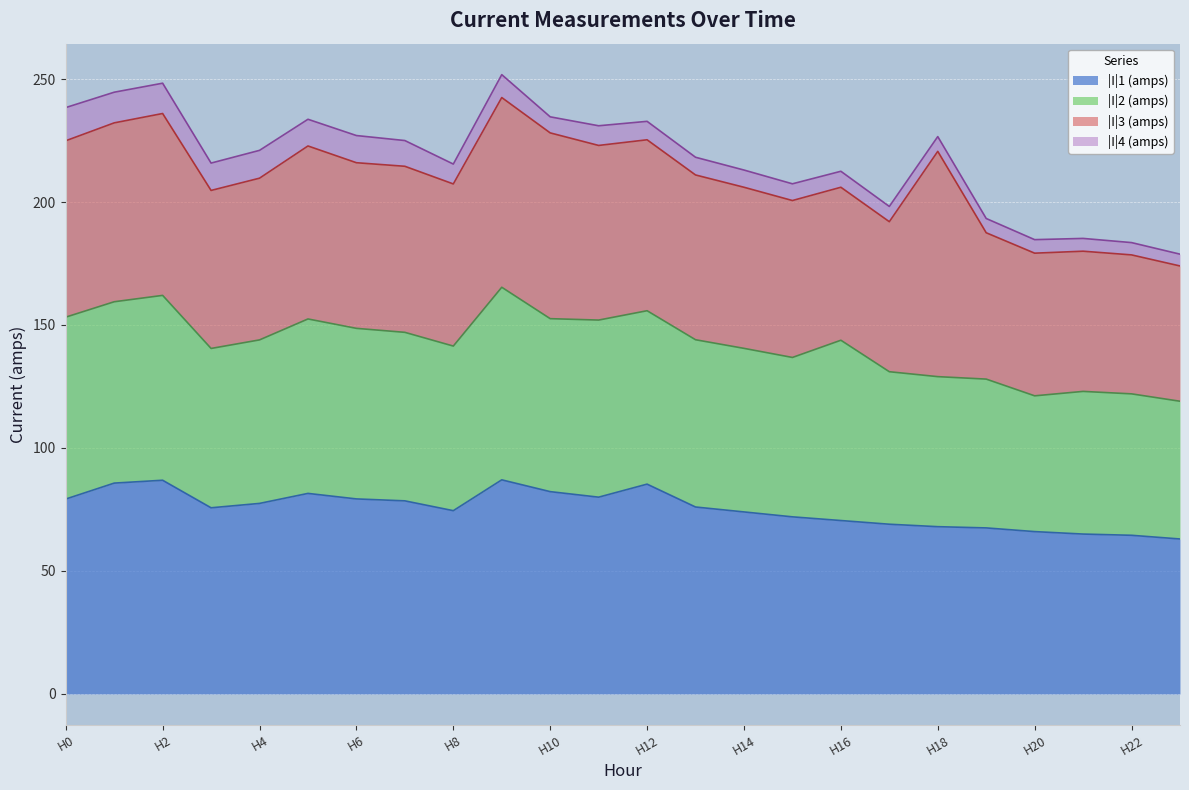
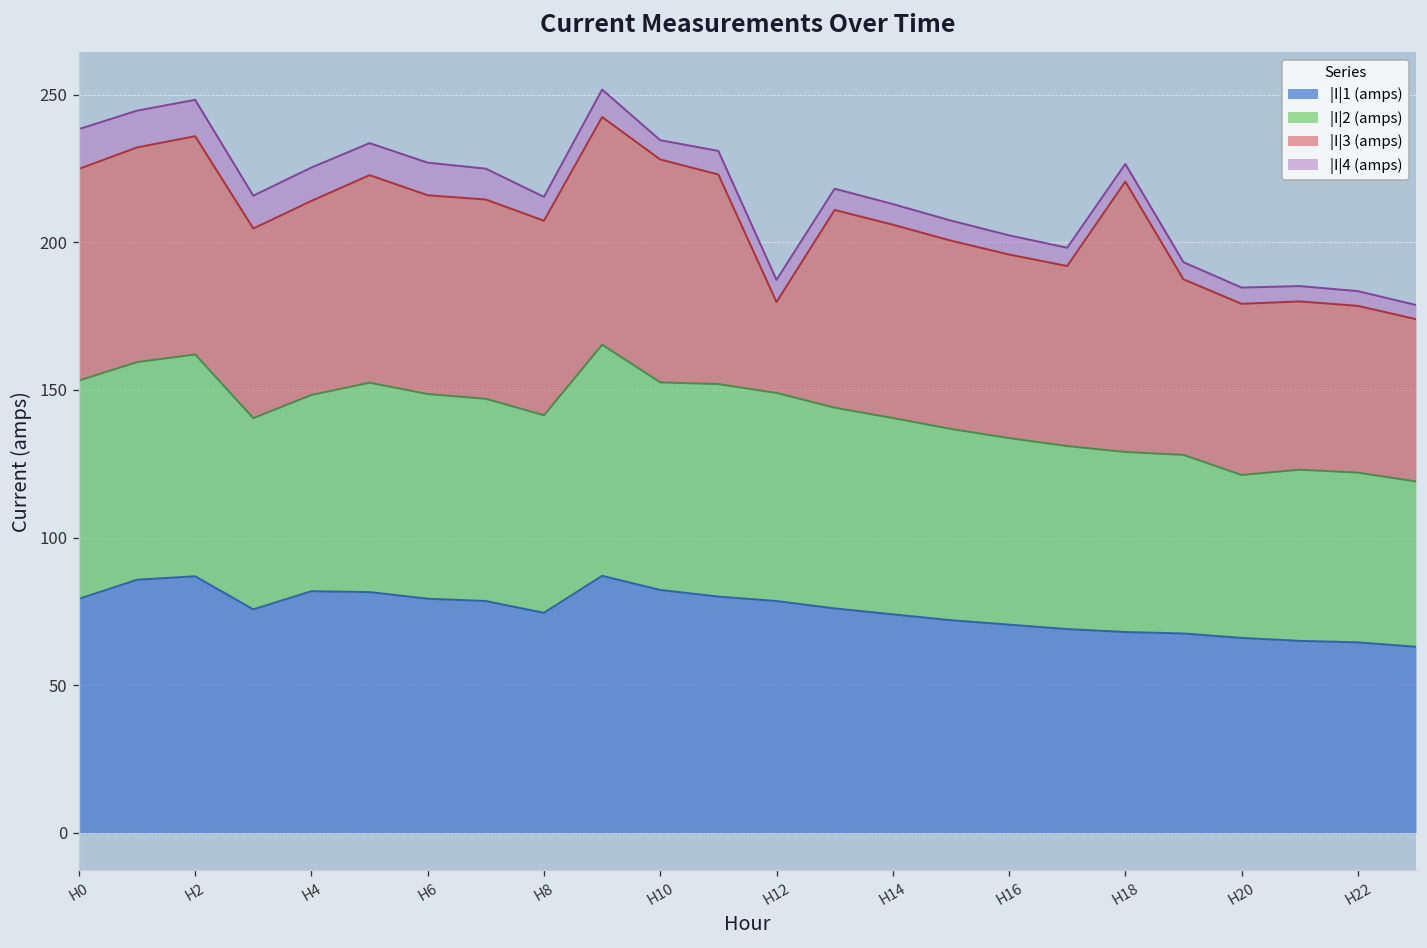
|I|1 (amps), H4: 77 -> 82
|I|1 (amps), H12: 85 -> 79
|I|3 (amps), H12: 70 -> 31
|I|2 (amps), H16: 73 -> 63
